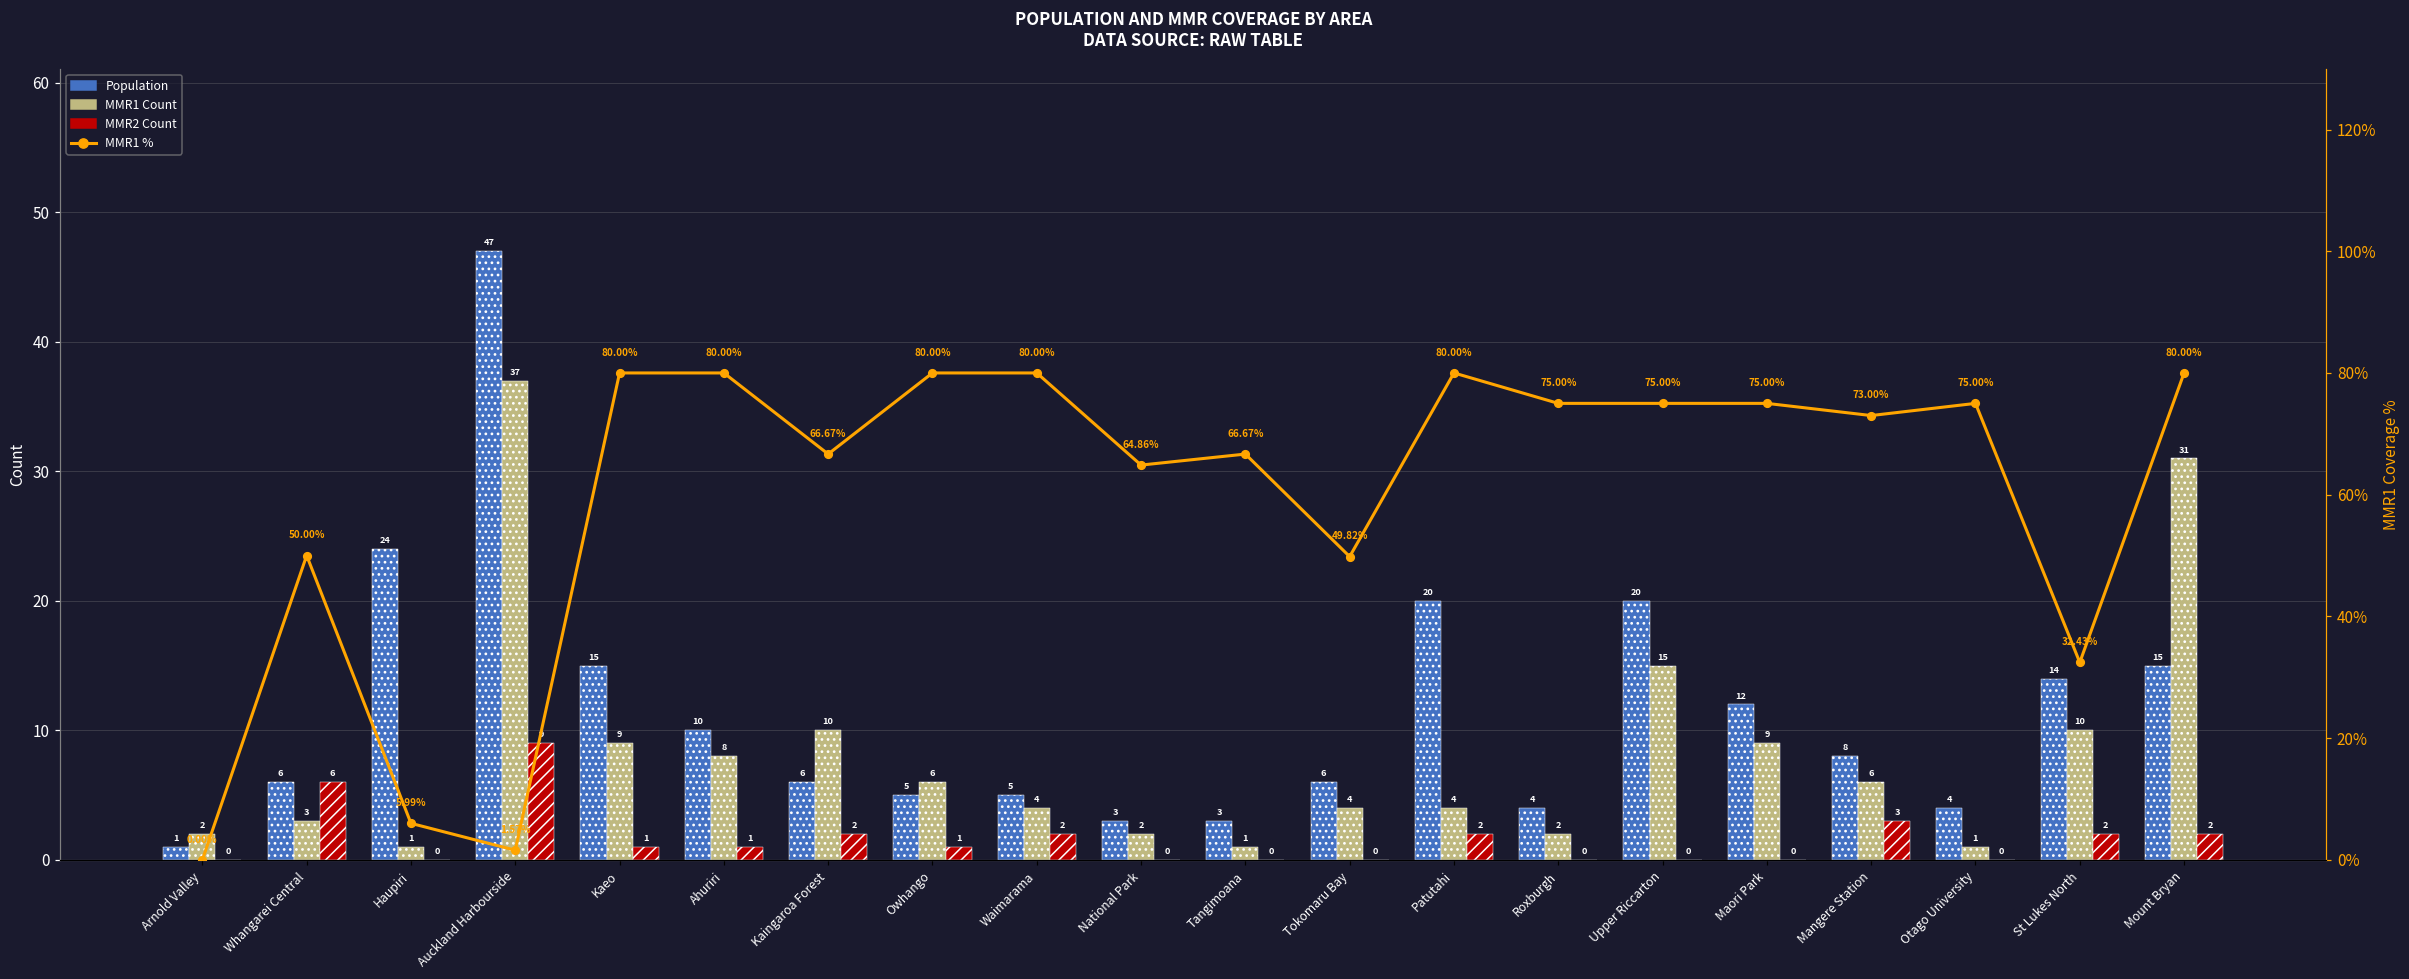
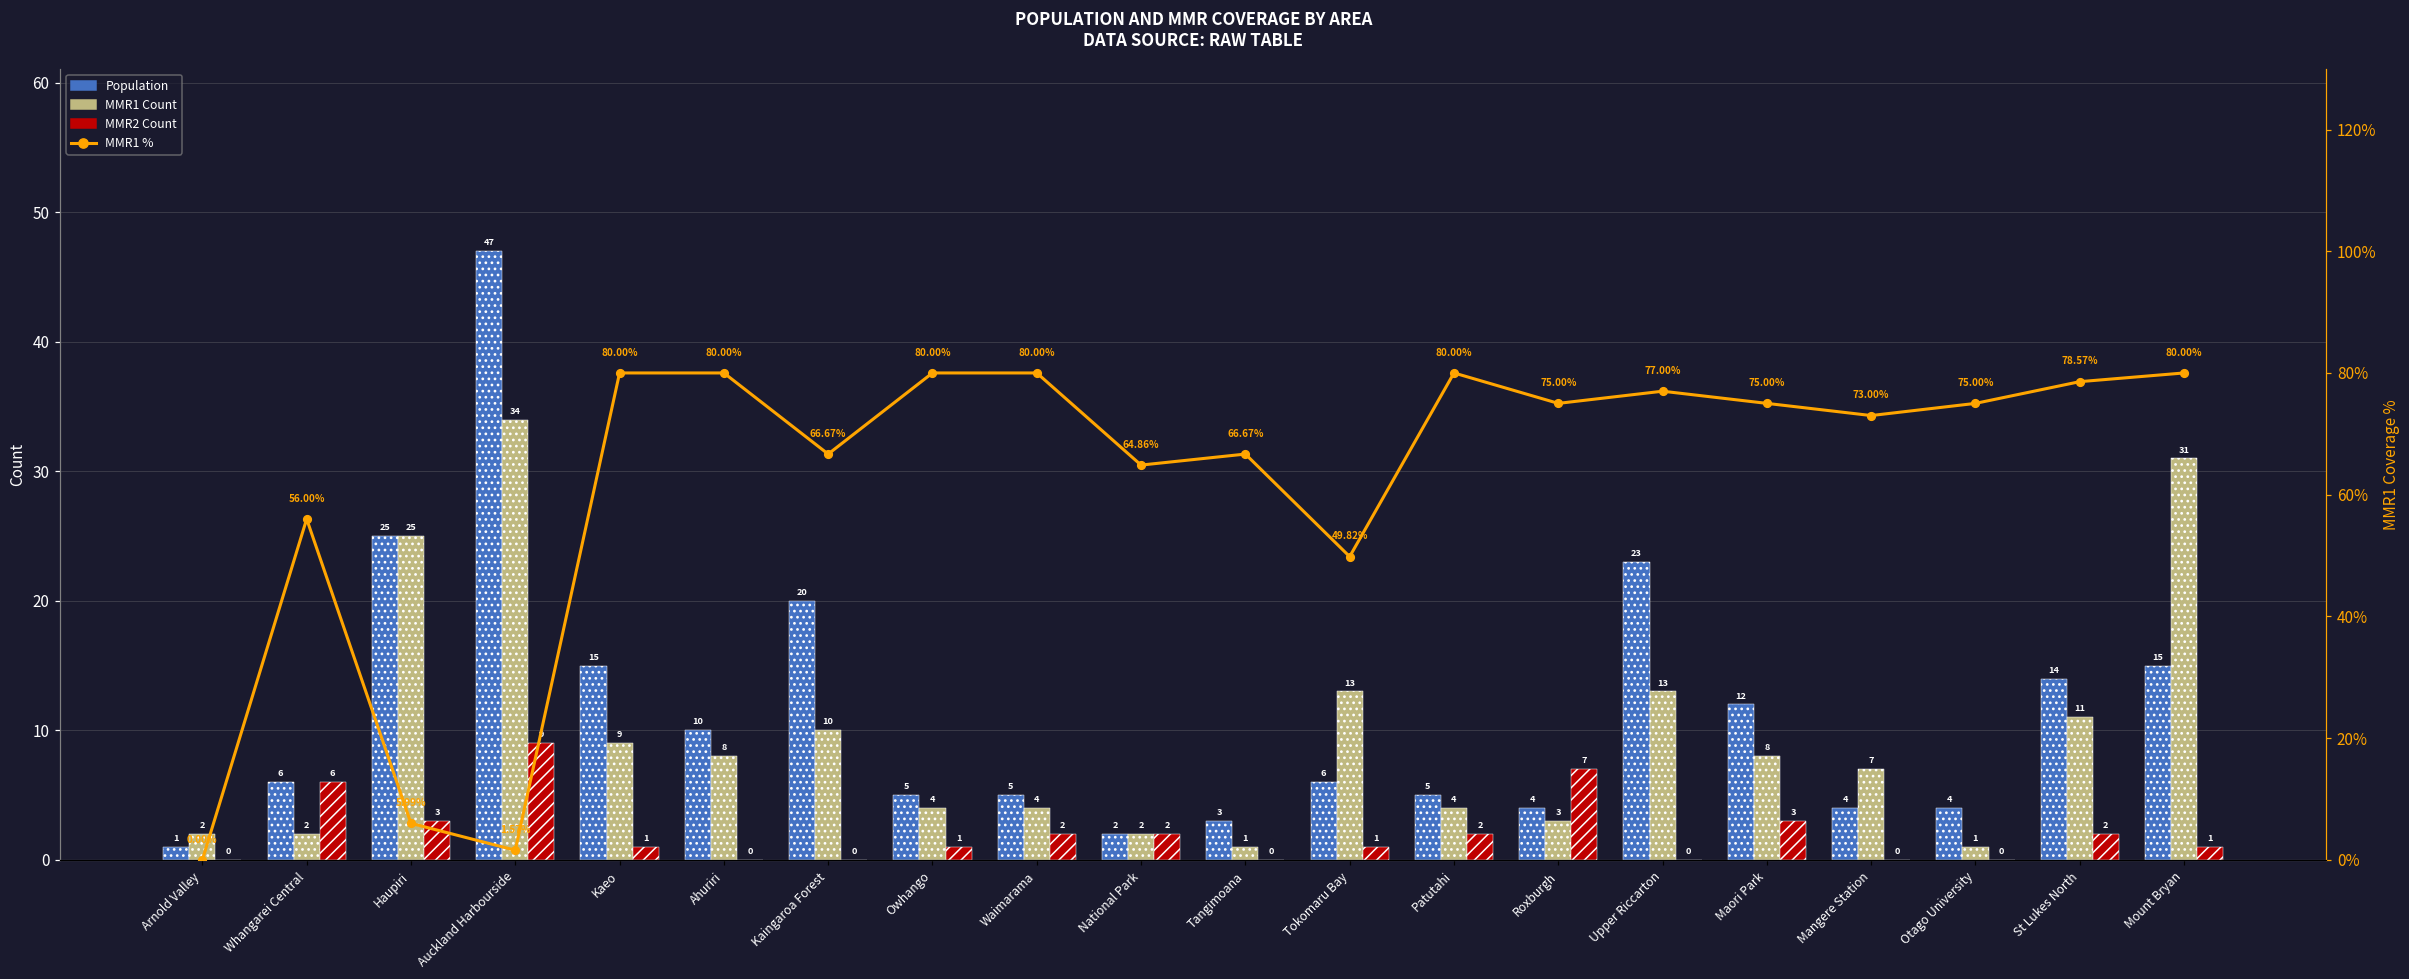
MMR1 Count, Whangarei Central: 3 -> 2
Population, Haupiri: 24 -> 25
MMR1 Count, Haupiri: 1 -> 25
MMR2 Count, Haupiri: 0 -> 3
MMR1 Count, Auckland Harbourside: 37 -> 34
MMR2 Count, Ahuriri: 1 -> 0
Population, Kaingaroa Forest: 6 -> 20
MMR2 Count, Kaingaroa Forest: 2 -> 0
MMR1 Count, Owhango: 6 -> 4
Population, National Park: 3 -> 2
MMR2 Count, National Park: 0 -> 2
MMR1 Count, Tokomaru Bay: 4 -> 13
MMR2 Count, Tokomaru Bay: 0 -> 1
Population, Patutahi: 20 -> 5
MMR1 Count, Roxburgh: 2 -> 3
MMR2 Count, Roxburgh: 0 -> 7
Population, Upper Riccarton: 20 -> 23
MMR1 Count, Upper Riccarton: 15 -> 13
MMR1 Count, Maori Park: 9 -> 8
MMR2 Count, Maori Park: 0 -> 3
Population, Mangere Station: 8 -> 4
MMR1 Count, Mangere Station: 6 -> 7
MMR2 Count, Mangere Station: 3 -> 0
MMR1 Count, St Lukes North: 10 -> 11
MMR2 Count, Mount Bryan: 2 -> 1
MMR1 %, Whangarei Central: 50.00% -> 56.00%
MMR1 %, Upper Riccarton: 75.00% -> 77.00%
MMR1 %, St Lukes North: 32.43% -> 78.57%
